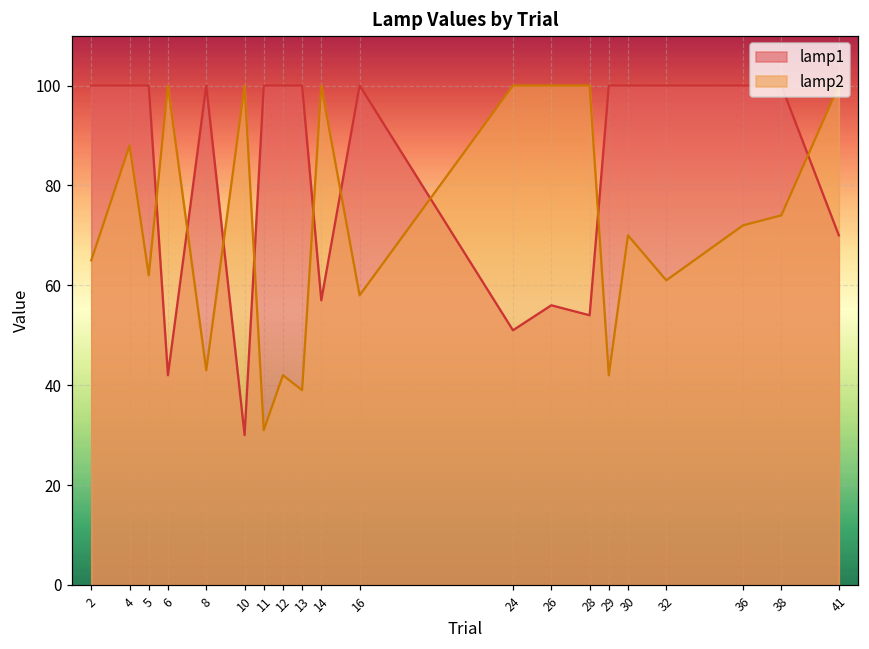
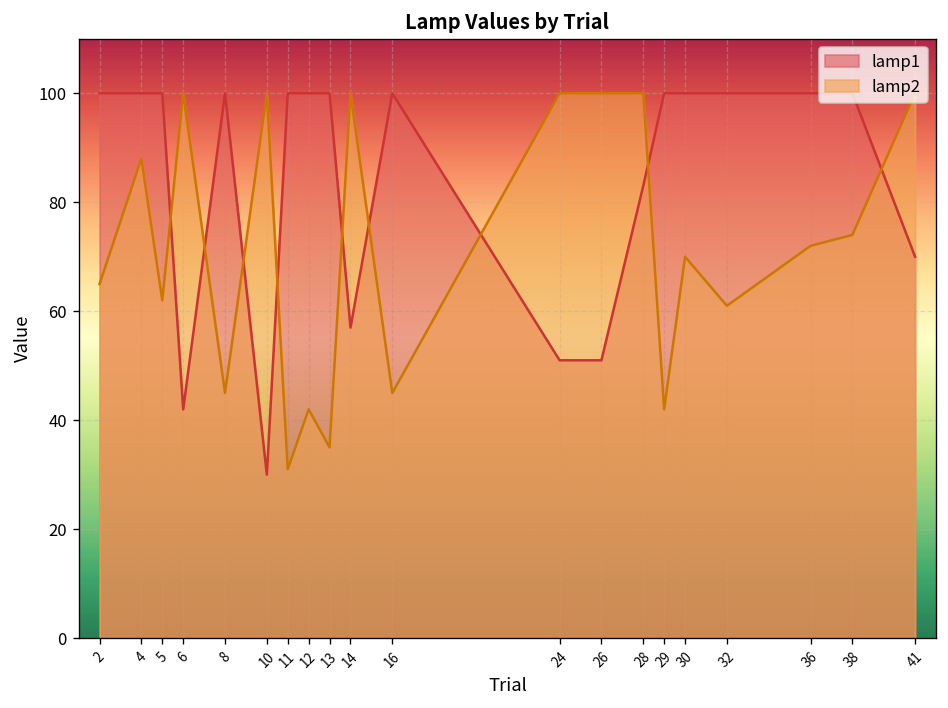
lamp2, 8: 43 -> 45
lamp2, 13: 39 -> 35
lamp2, 16: 58 -> 45
lamp1, 26: 56 -> 51
lamp1, 28: 54 -> 83
